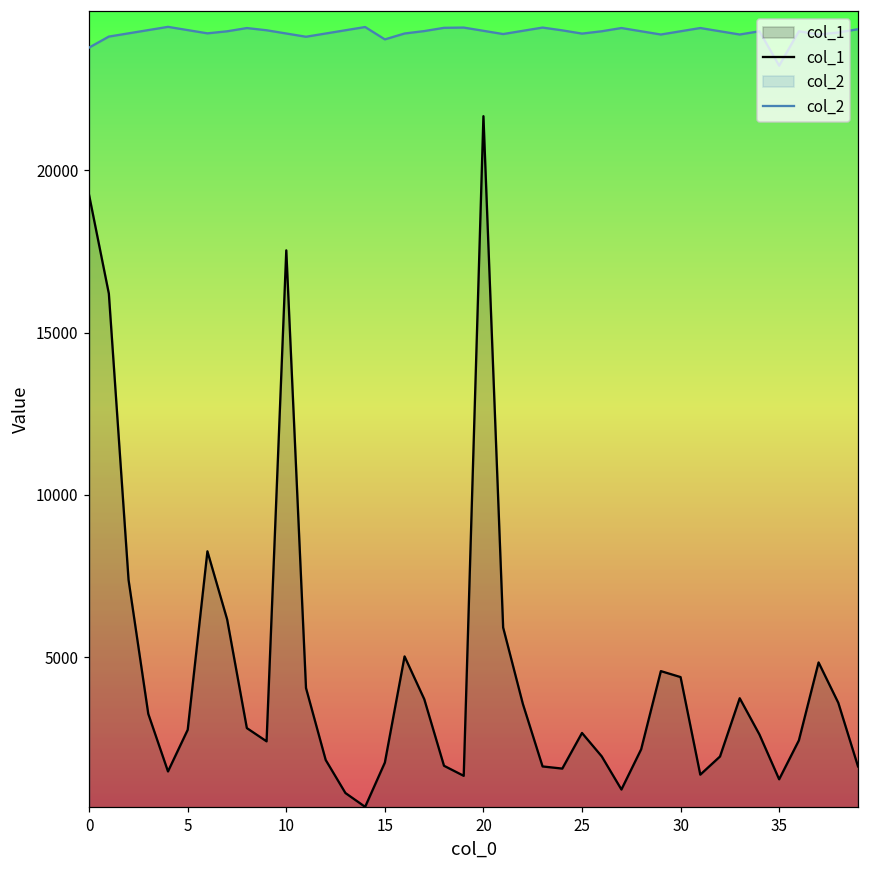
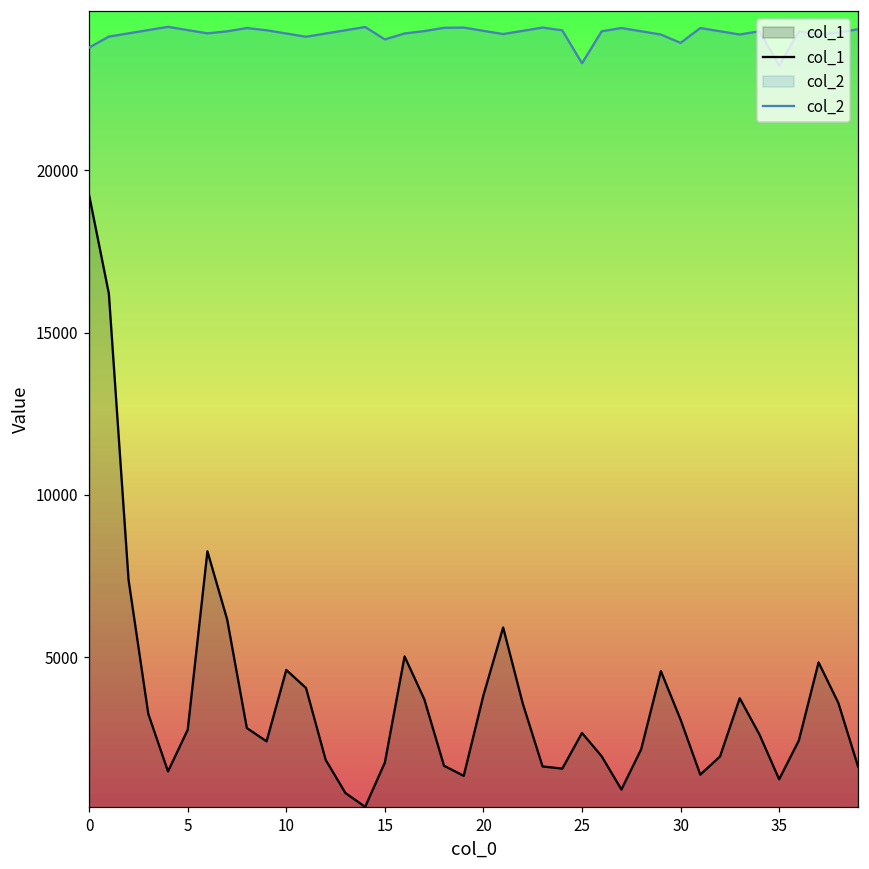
col_1, 10: 17500 -> 4600
col_1, 20: 21700 -> 3800
col_2, 25: 24200 -> 23300
col_1, 30: 4400 -> 3100
col_2, 30: 24300 -> 23900
